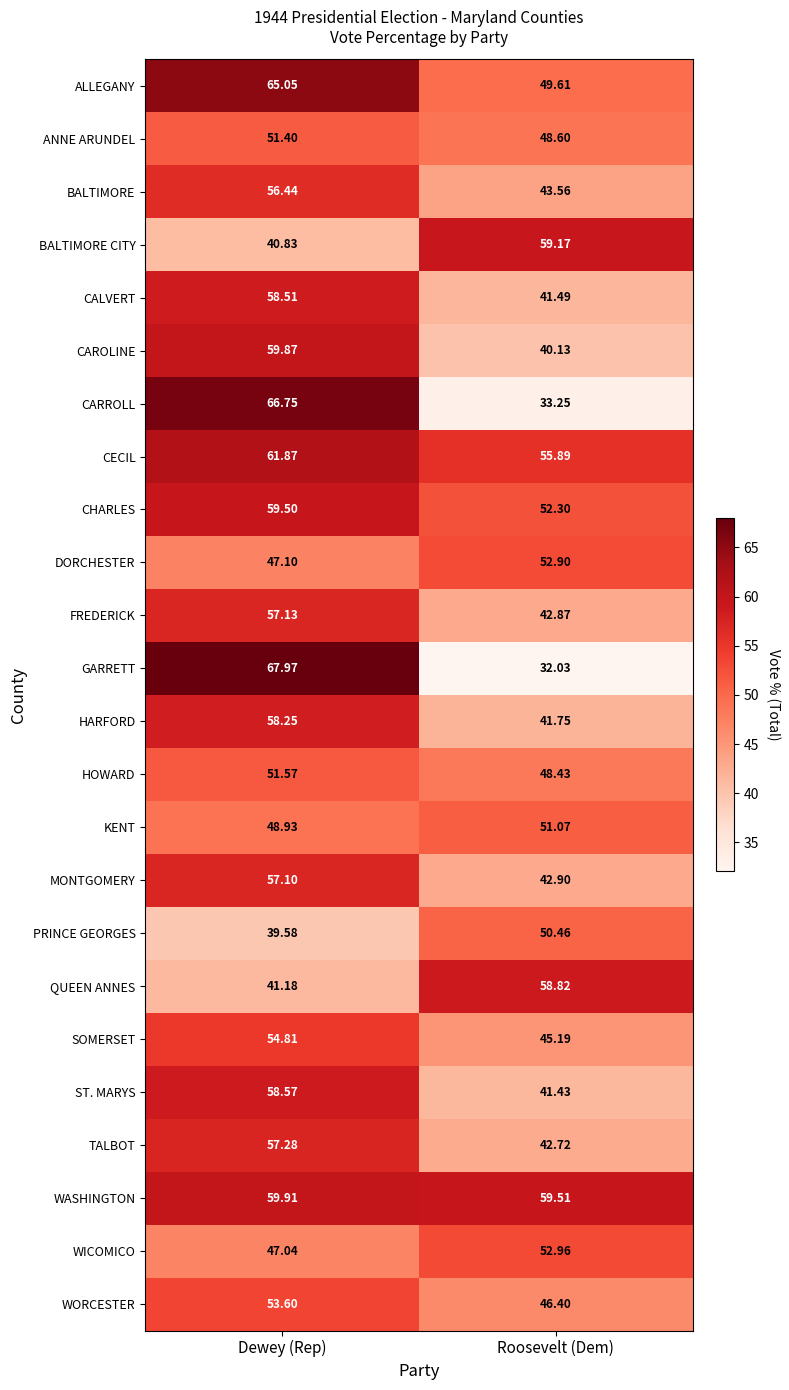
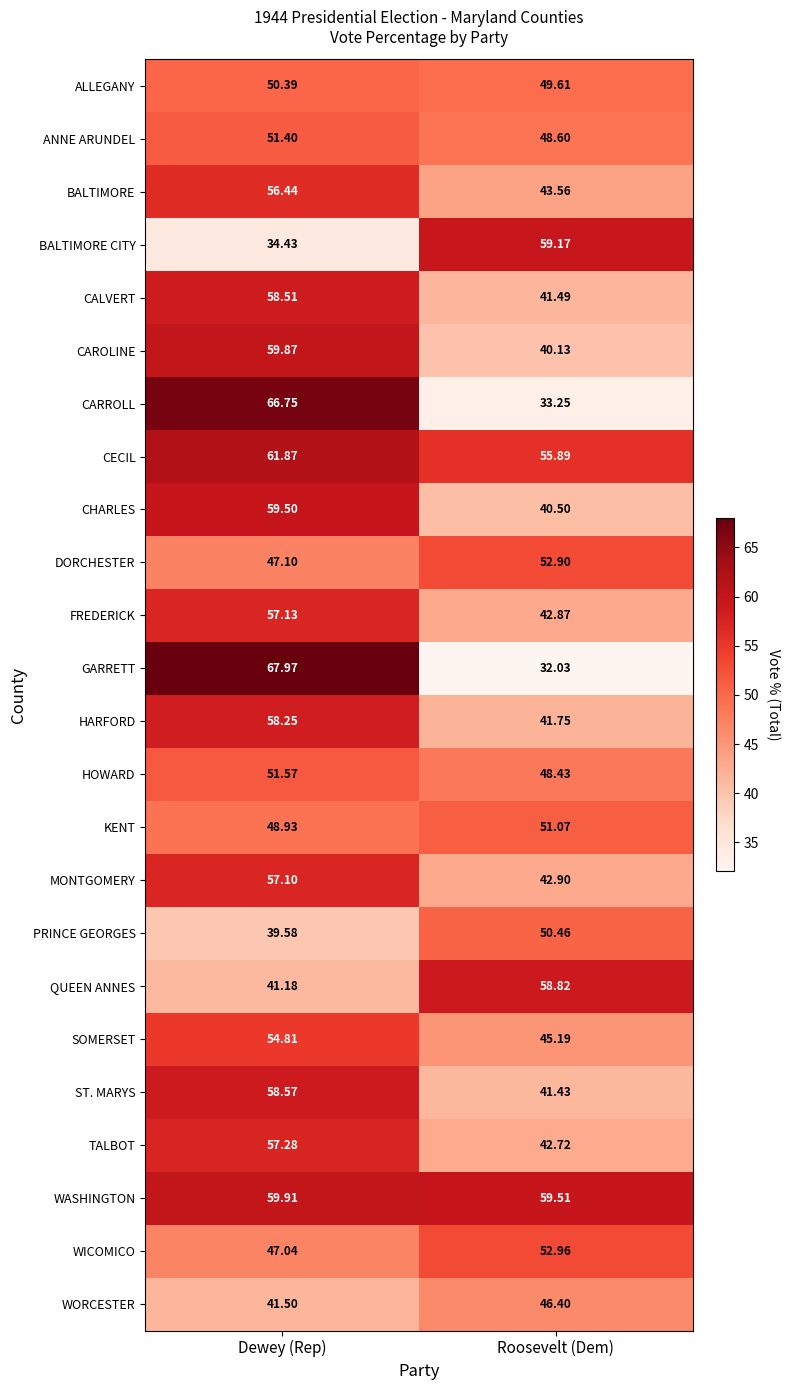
ALLEGANY, Dewey (Rep): 65.05 -> 50.39
BALTIMORE CITY, Dewey (Rep): 40.83 -> 34.43
CHARLES, Roosevelt (Dem): 52.30 -> 40.50
WORCESTER, Dewey (Rep): 53.60 -> 41.50
